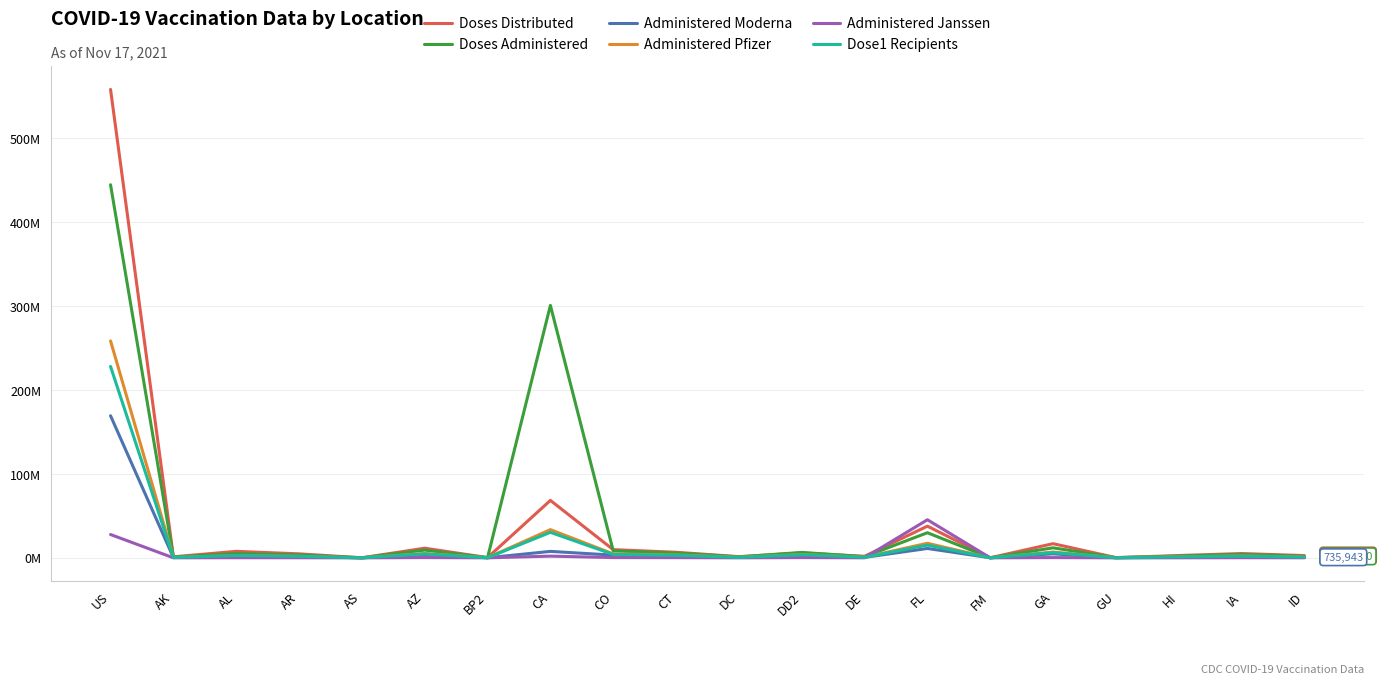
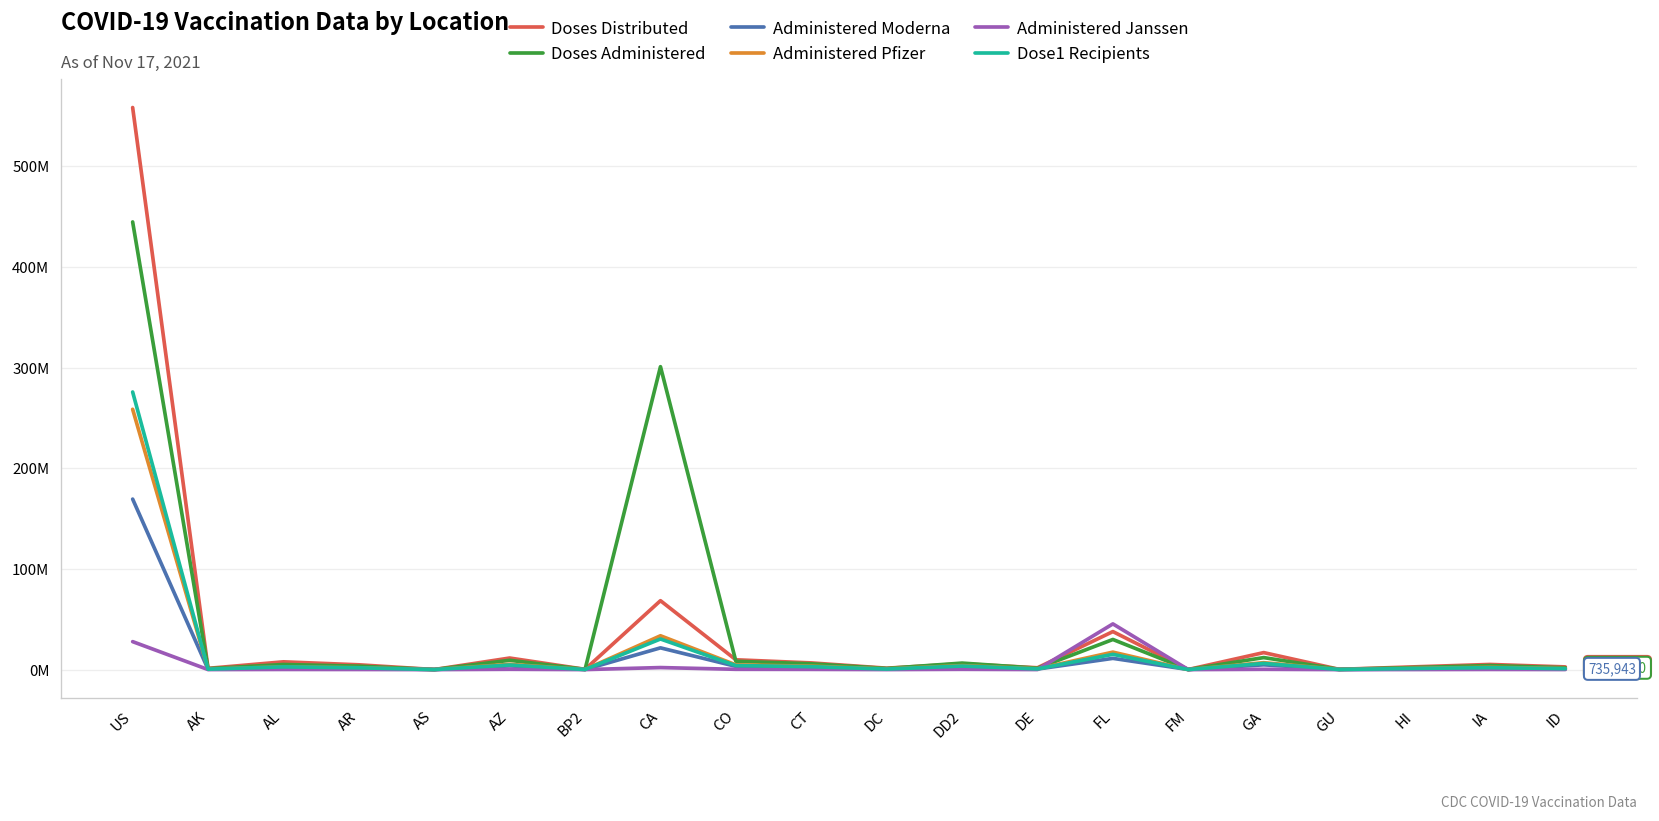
Dose1 Recipients, US: 230000000 -> 280000000
Administered Moderna, CA: 10000000 -> 20000000
